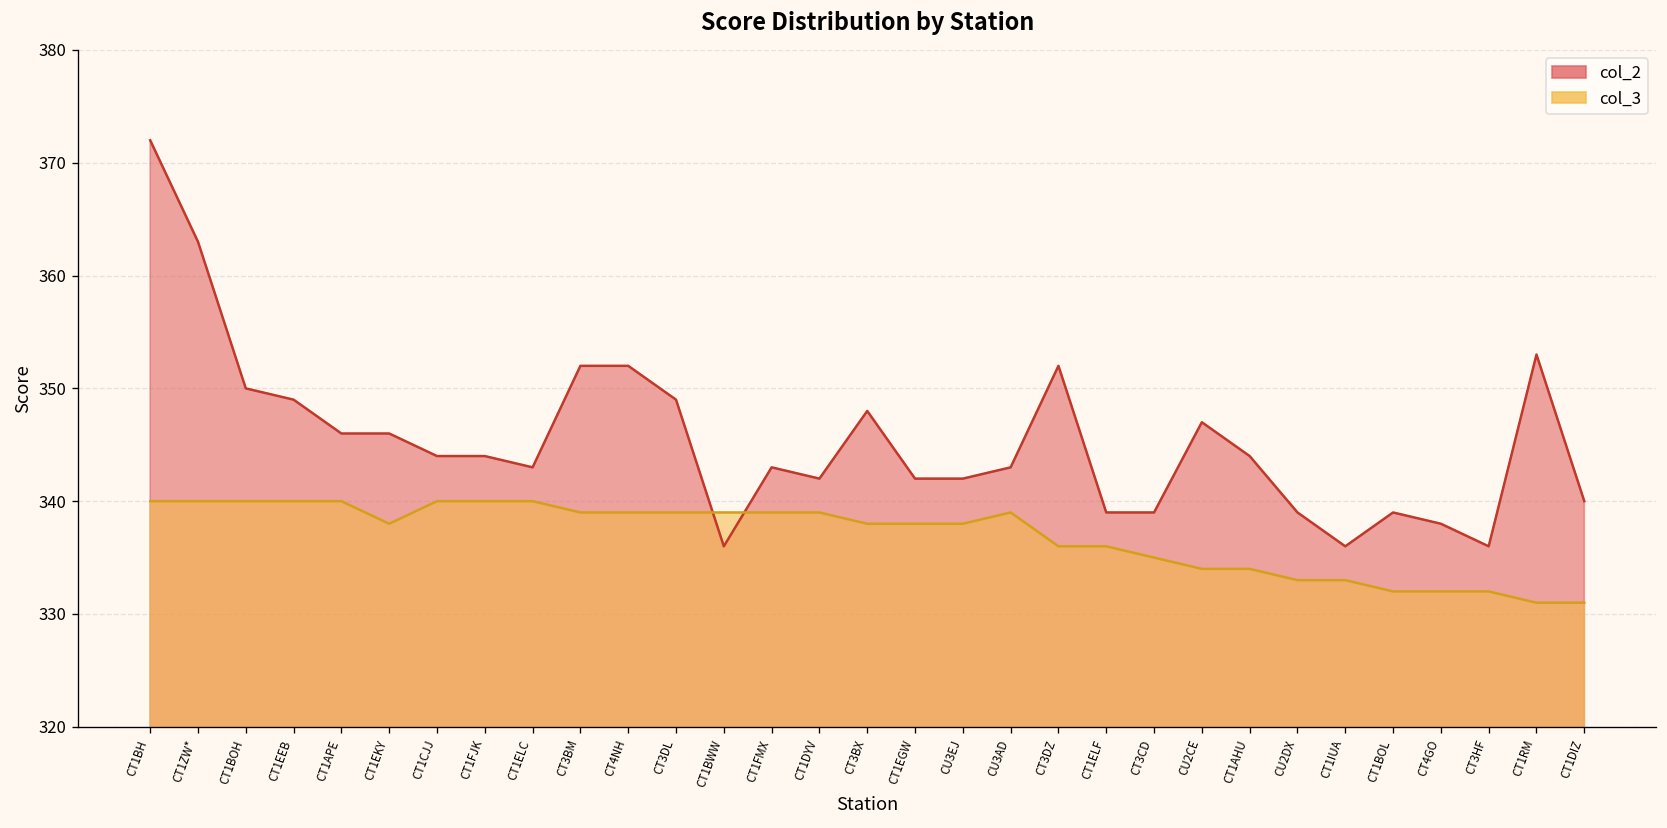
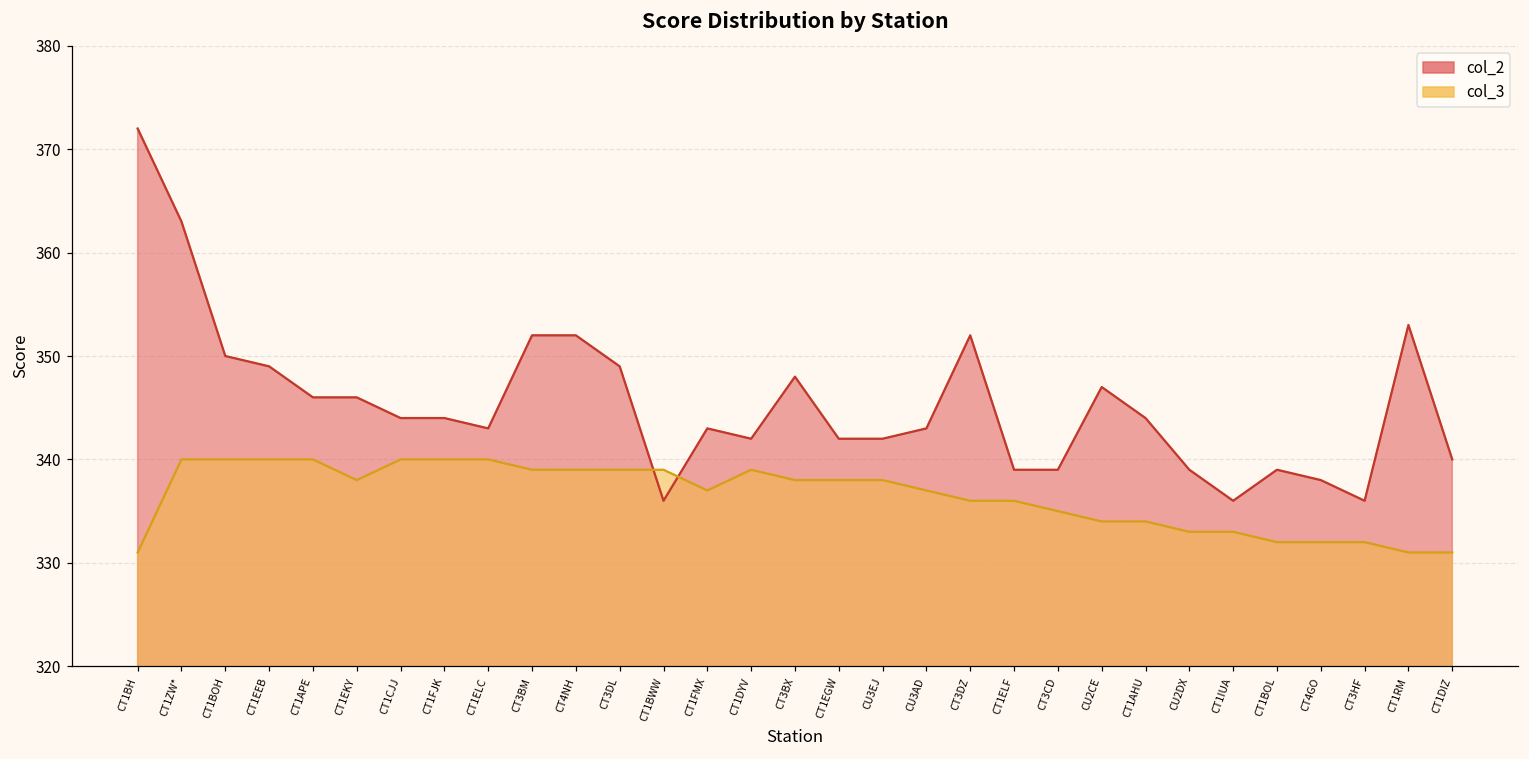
col_3, CT1BH: 340 -> 331
col_3, CT1FMX: 339 -> 337
col_3, CU3AD: 339 -> 337
